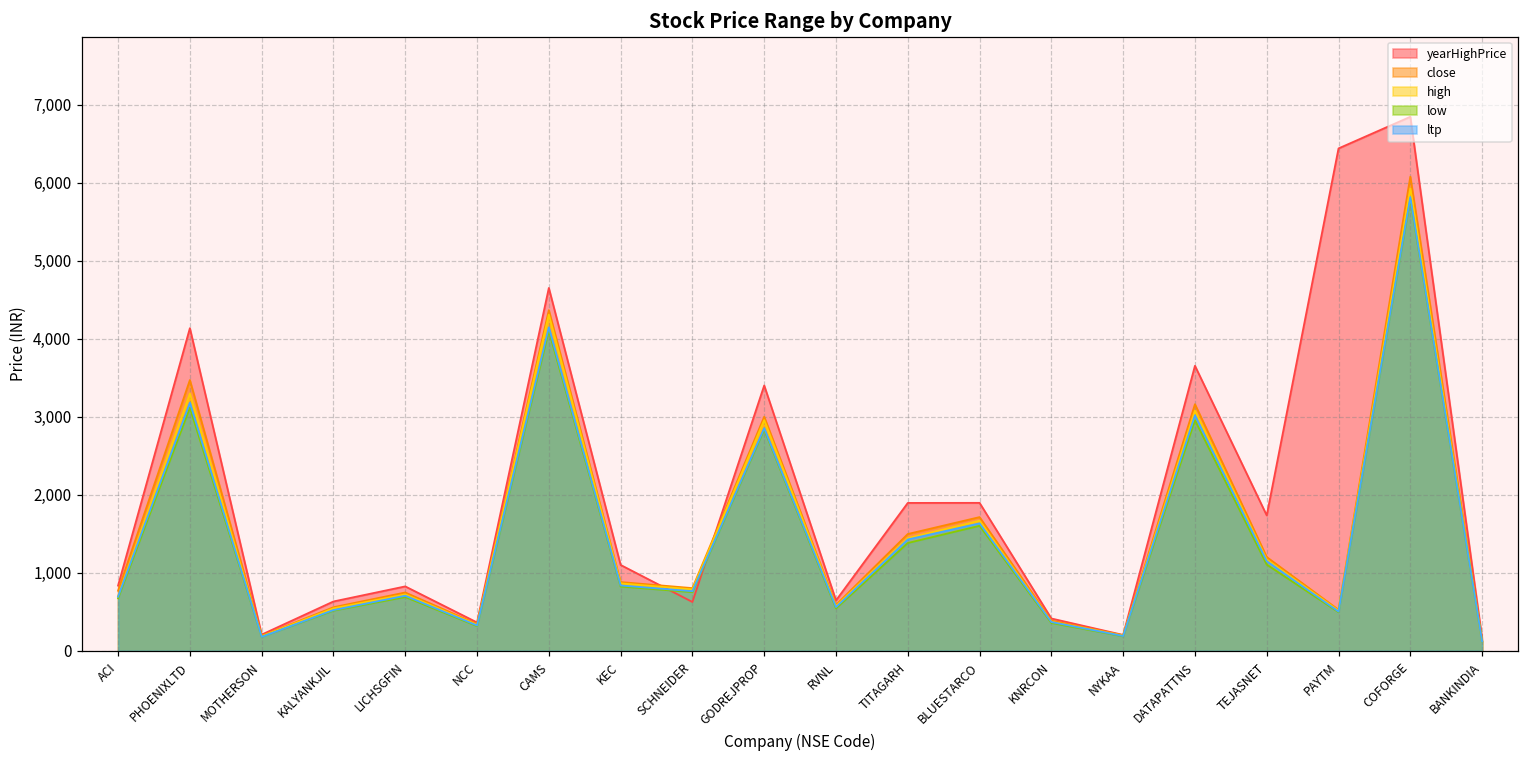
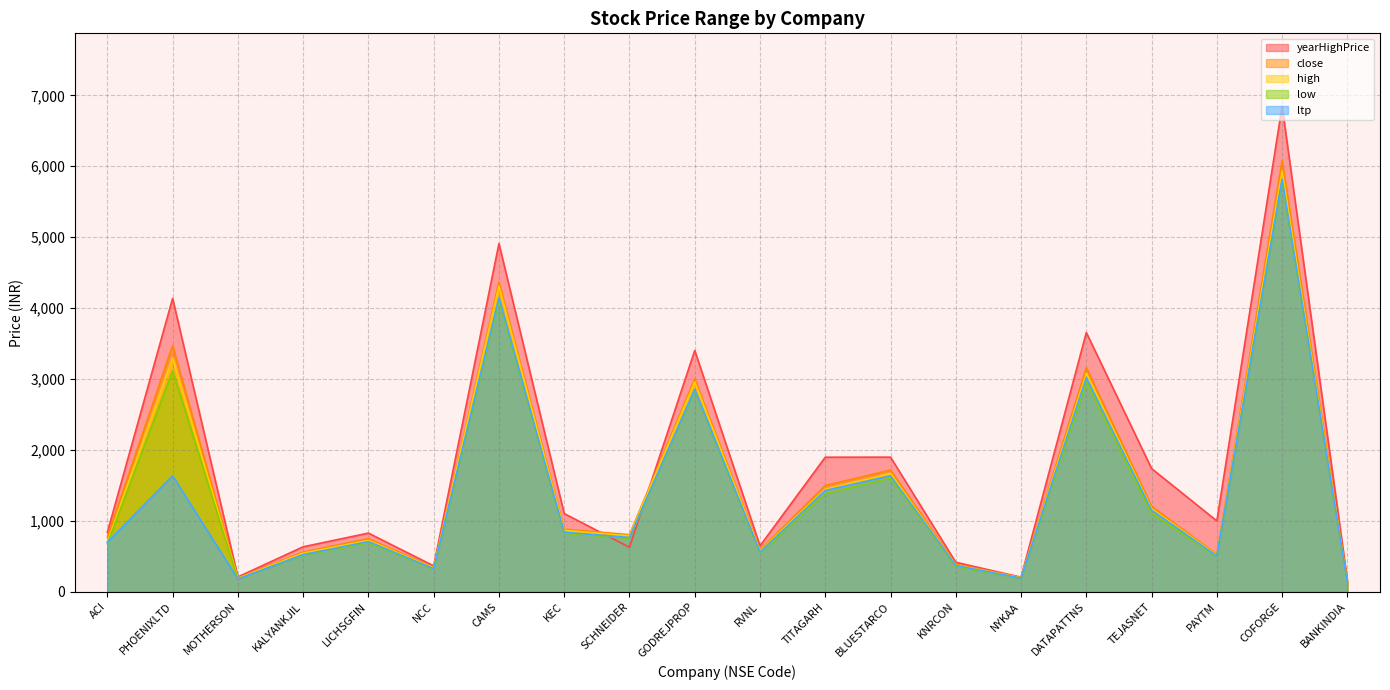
ltp, PHOENIXLTD: 3,200 -> 1,600
yearHighPrice, CAMS: 4,700 -> 4,900
yearHighPrice, PAYTM: 6,400 -> 1,000
